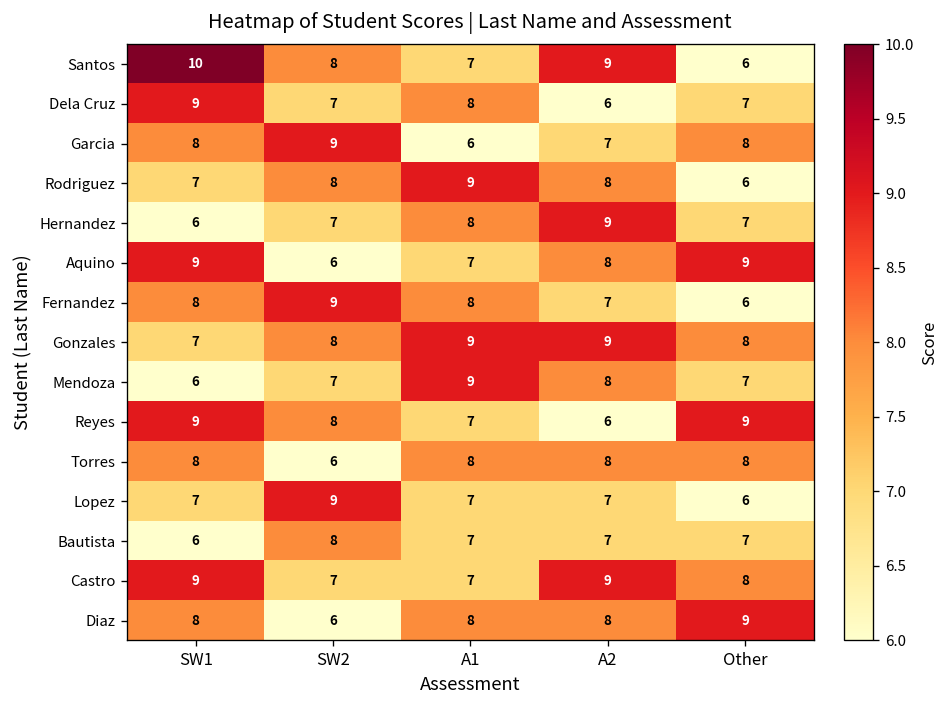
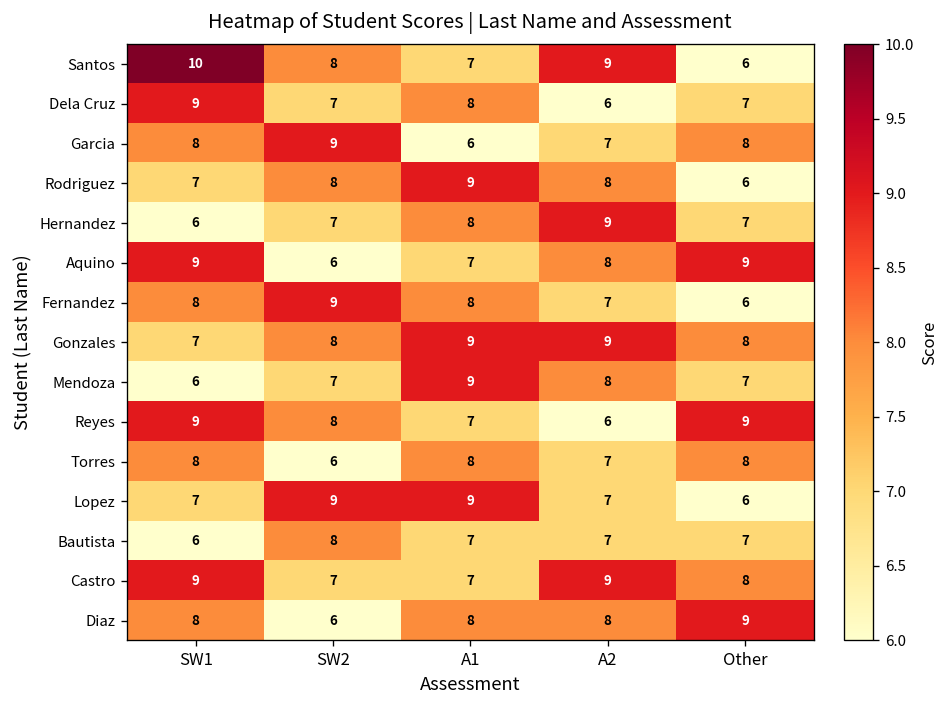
Torres, A2: 8 -> 7
Lopez, A1: 7 -> 9
